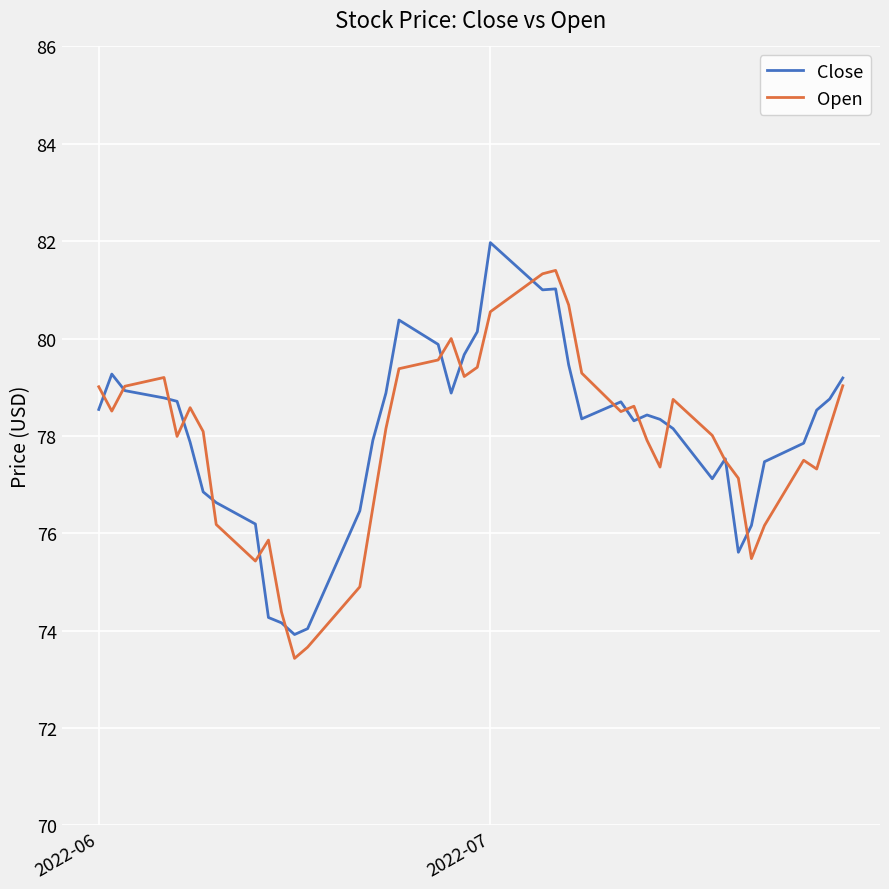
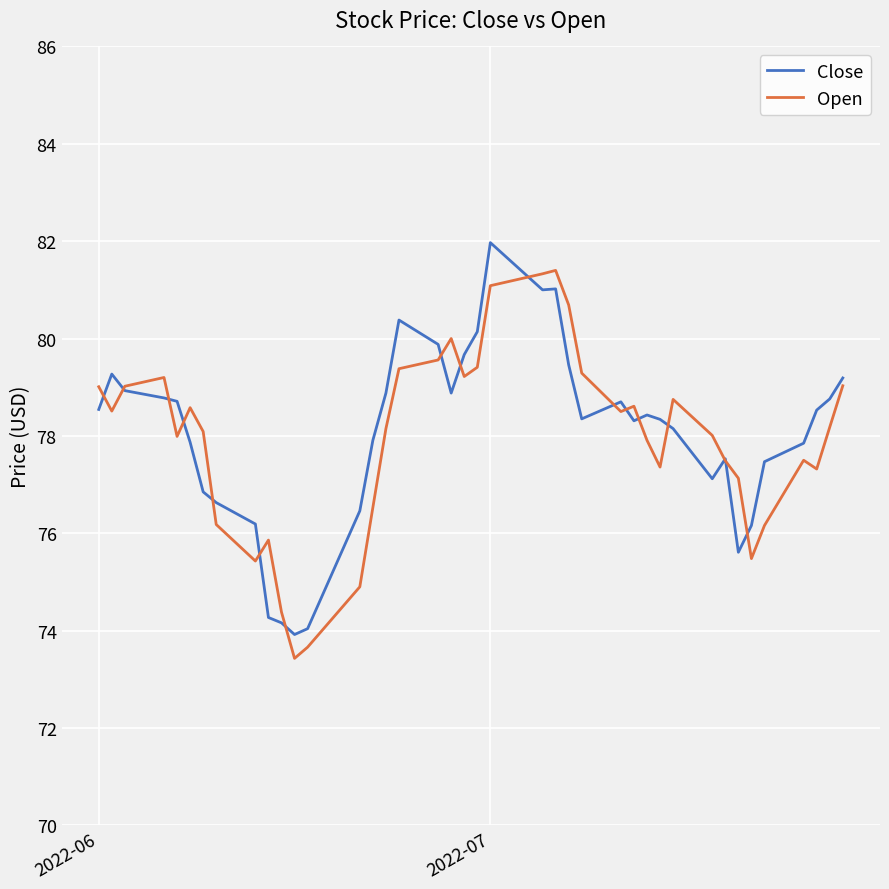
Open, 2022-07: 80.6 -> 81.1
